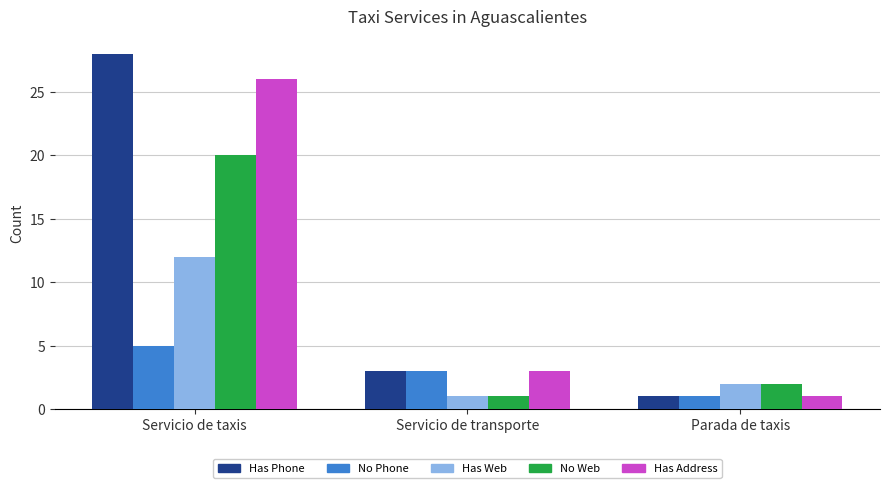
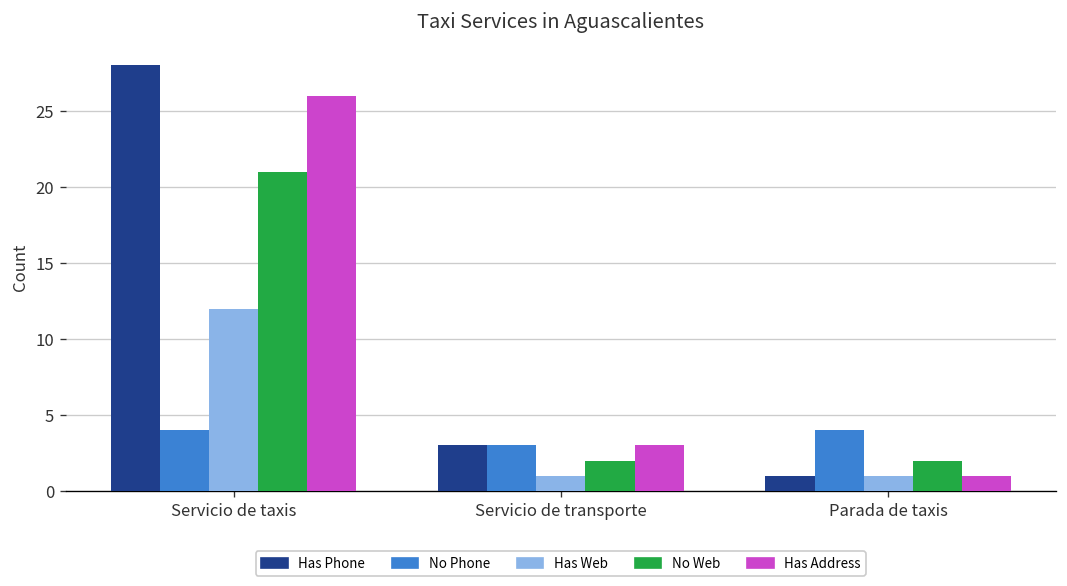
No Phone, Servicio de taxis: 5 -> 4
No Web, Servicio de taxis: 20 -> 21
No Web, Servicio de transporte: 1 -> 2
No Phone, Parada de taxis: 1 -> 4
Has Web, Parada de taxis: 2 -> 1
